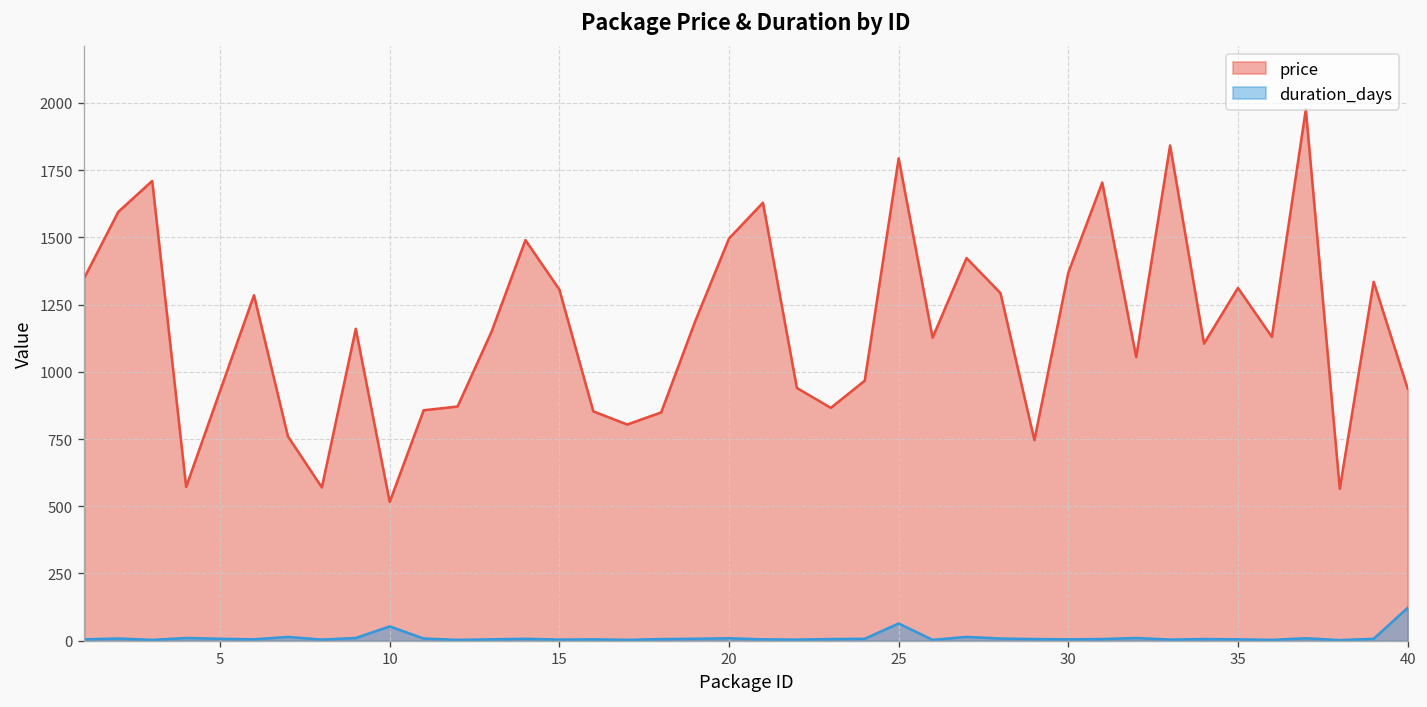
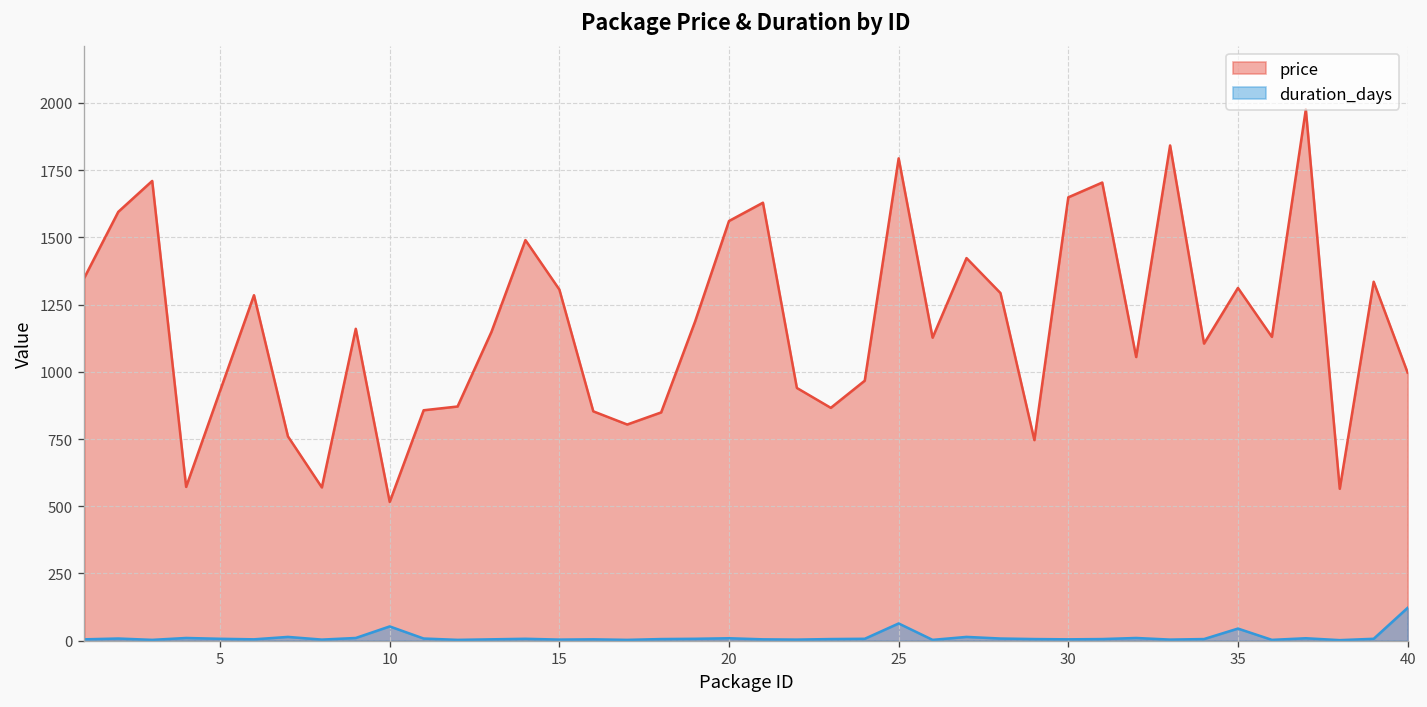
price, 20: 1500 -> 1560
price, 30: 1370 -> 1650
duration_days, 35: 10 -> 50
price, 40: 940 -> 1000
